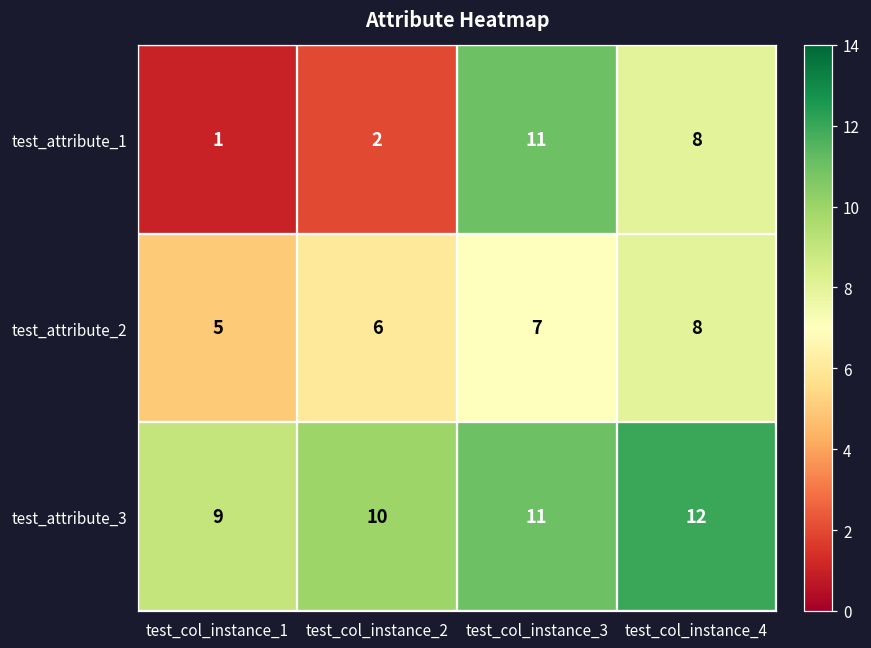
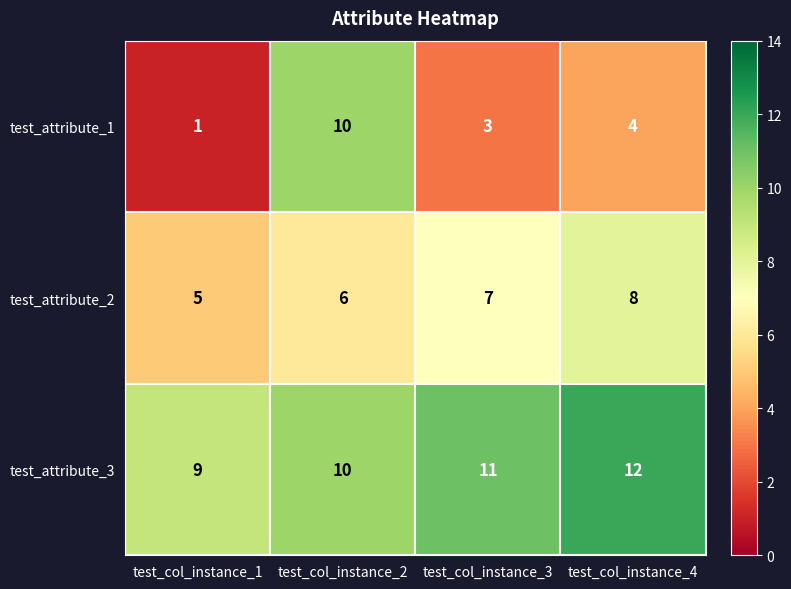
test_attribute_1, test_col_instance_2: 2 -> 10
test_attribute_1, test_col_instance_3: 11 -> 3
test_attribute_1, test_col_instance_4: 8 -> 4
